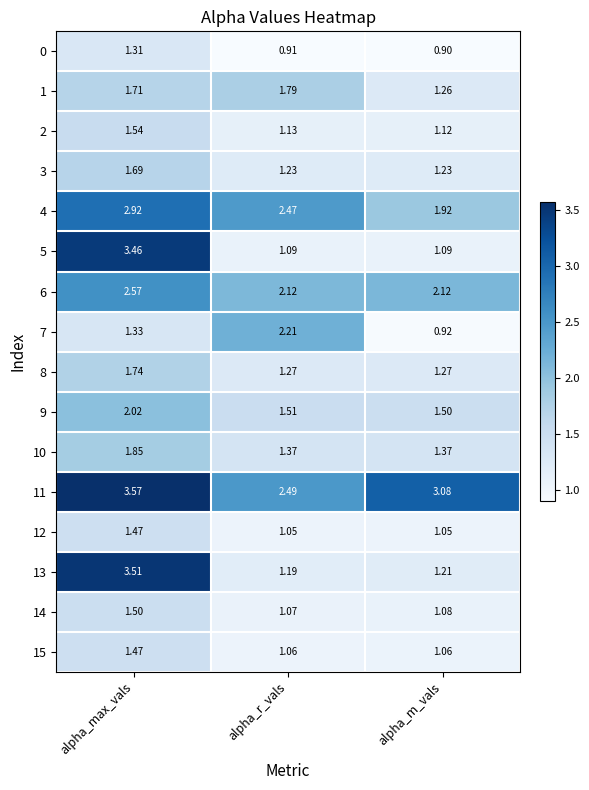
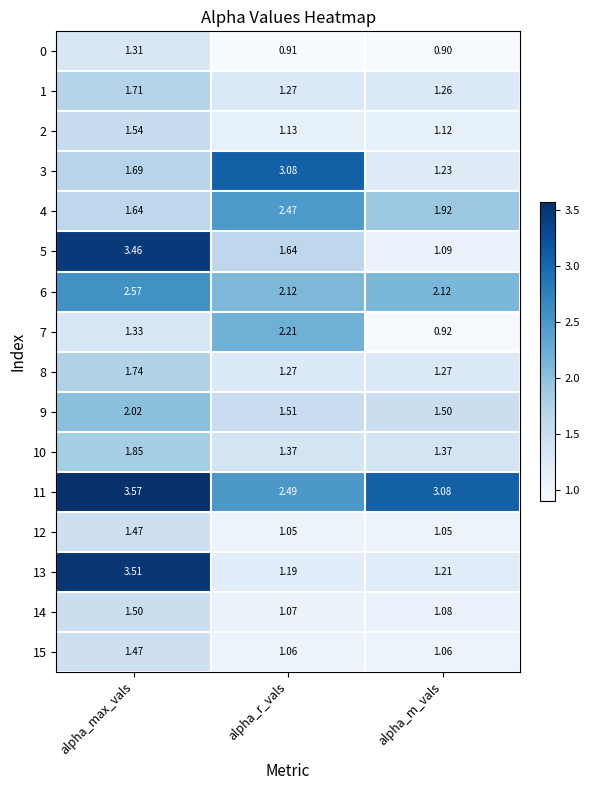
1, alpha_r_vals: 1.79 -> 1.27
3, alpha_r_vals: 1.23 -> 3.08
4, alpha_max_vals: 2.92 -> 1.64
5, alpha_r_vals: 1.09 -> 1.64
